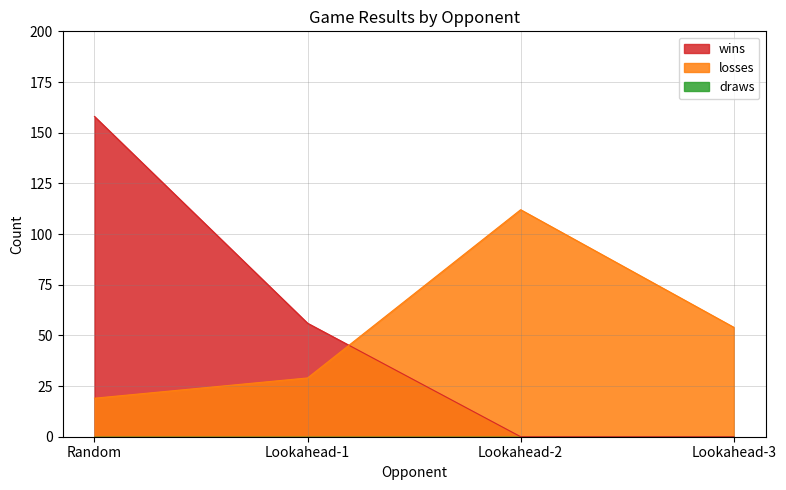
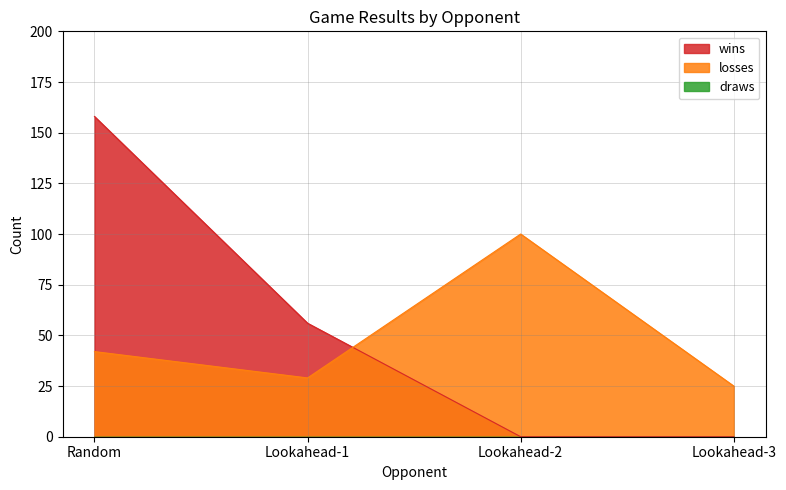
losses, Random: 19 -> 42
losses, Lookahead-2: 112 -> 100
losses, Lookahead-3: 54 -> 25
